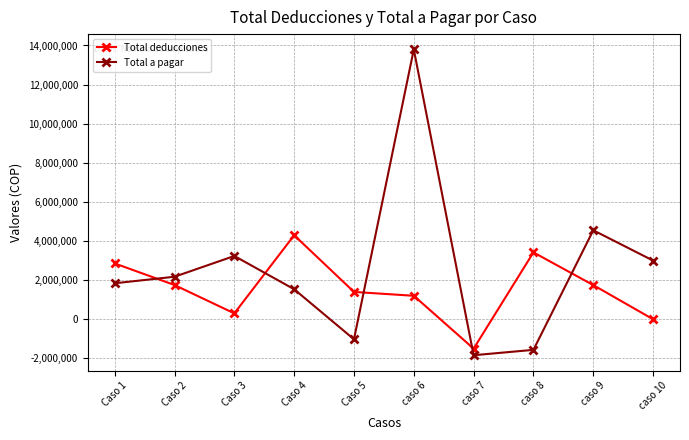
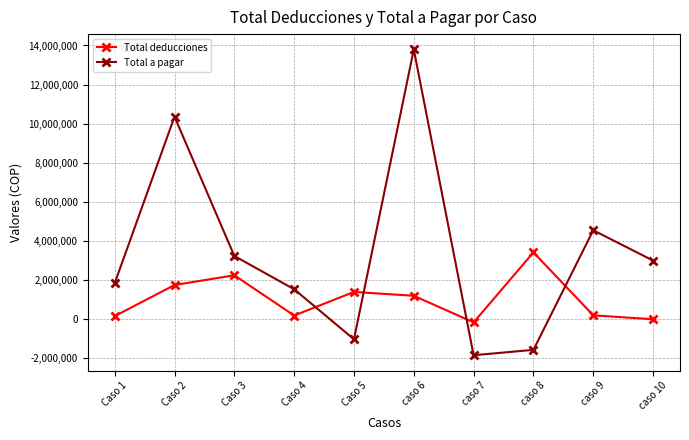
Total deducciones, Caso 1: 2,900,000 -> 200,000
Total a pagar, Caso 2: 2,200,000 -> 10,400,000
Total deducciones, Caso 3: 300,000 -> 2,200,000
Total deducciones, Caso 4: 4,300,000 -> 200,000
Total deducciones, caso 7: -1,500,000 -> -200,000
Total deducciones, caso 9: 1,700,000 -> 200,000
